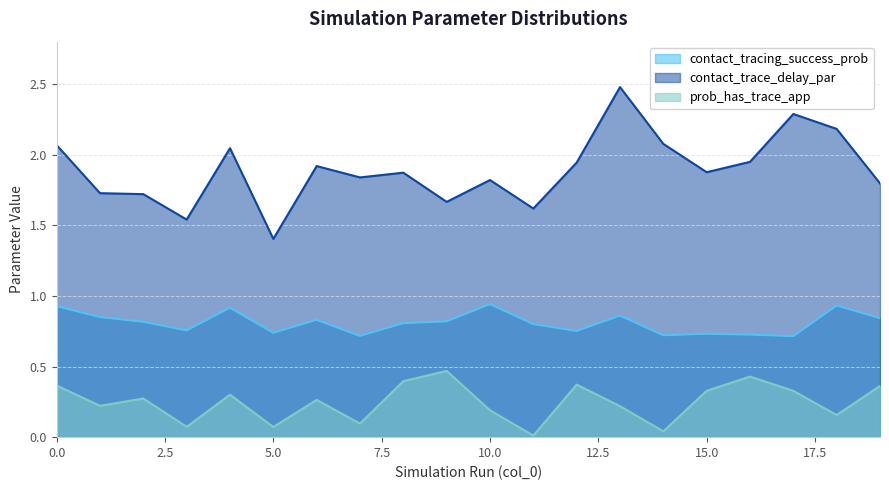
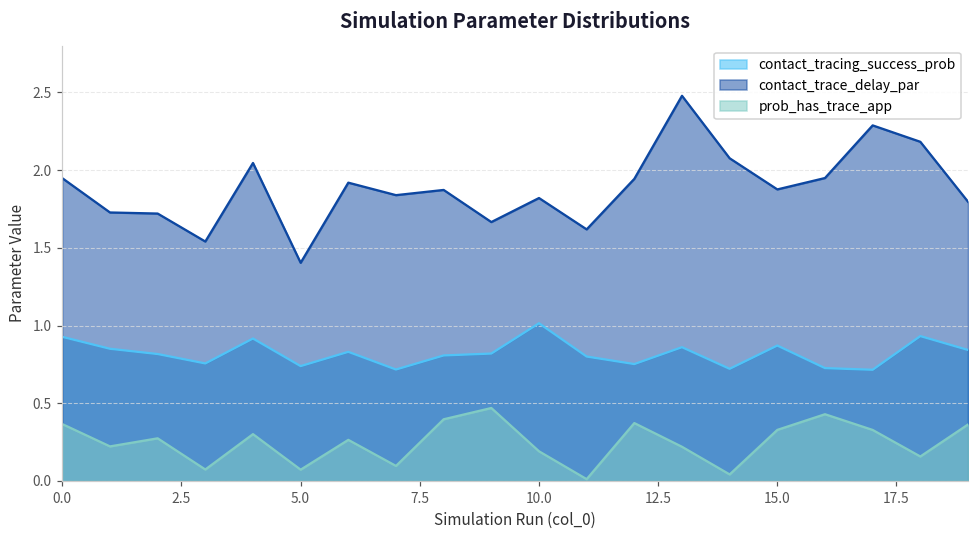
contact_trace_delay_par, 0.0: 2.07 -> 1.95
contact_tracing_success_prob, 10.0: 0.94 -> 1.01
contact_tracing_success_prob, 15.0: 0.73 -> 0.87
